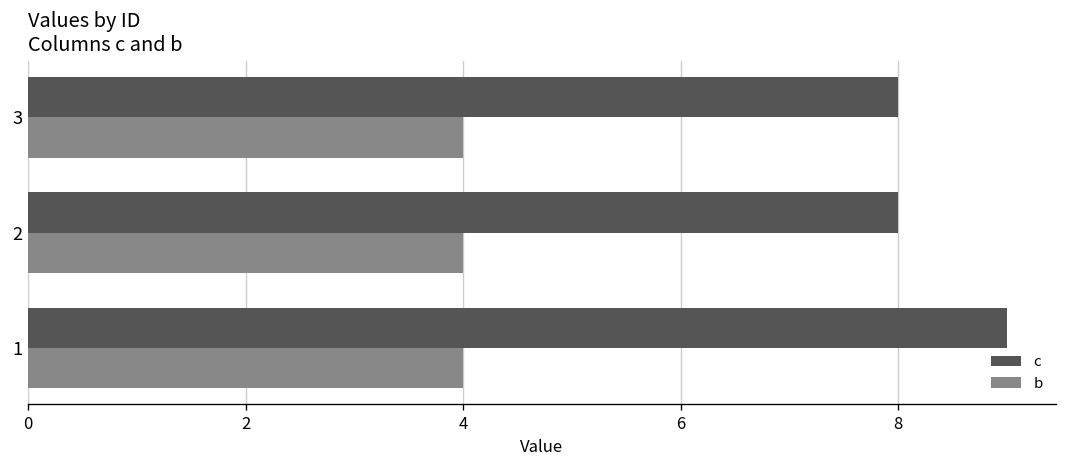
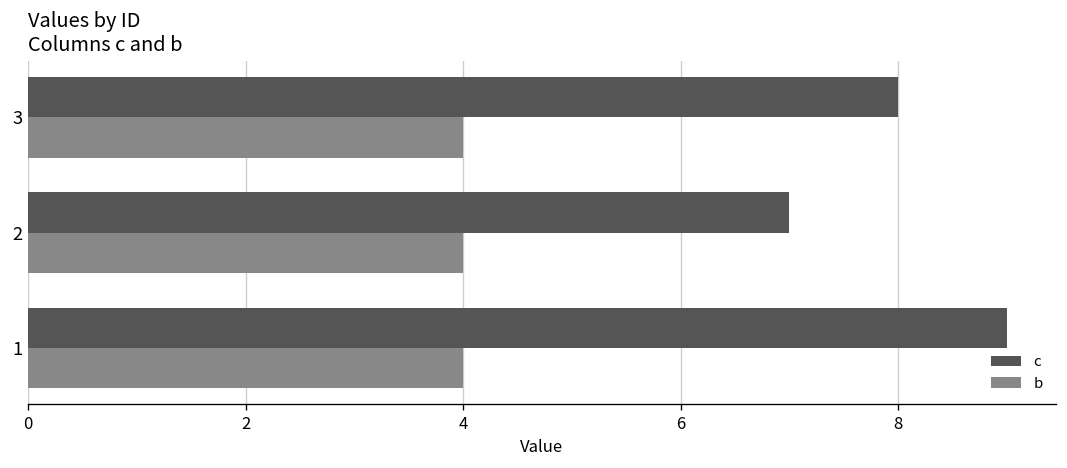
c, 2: 8 -> 7
